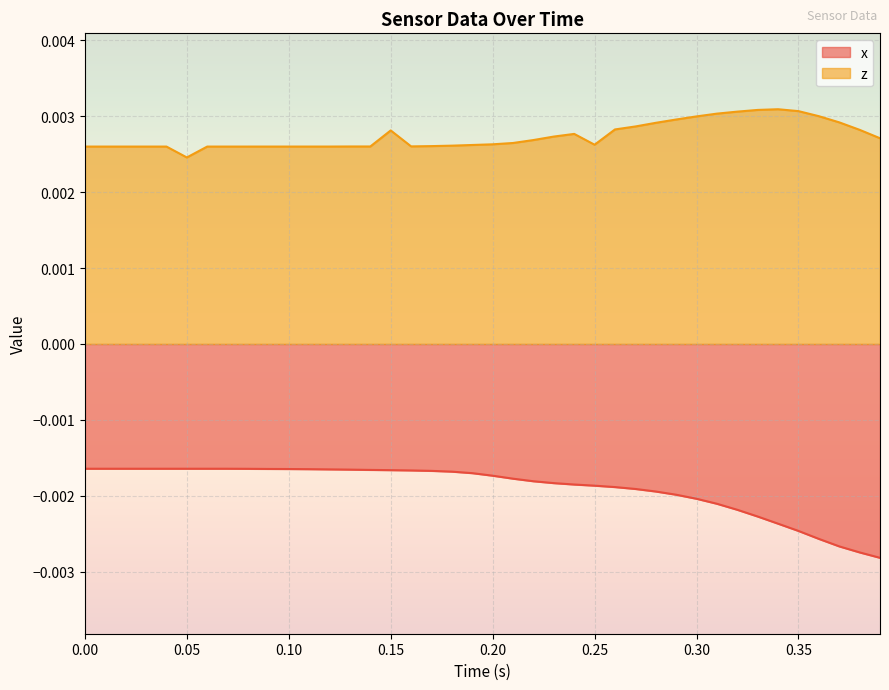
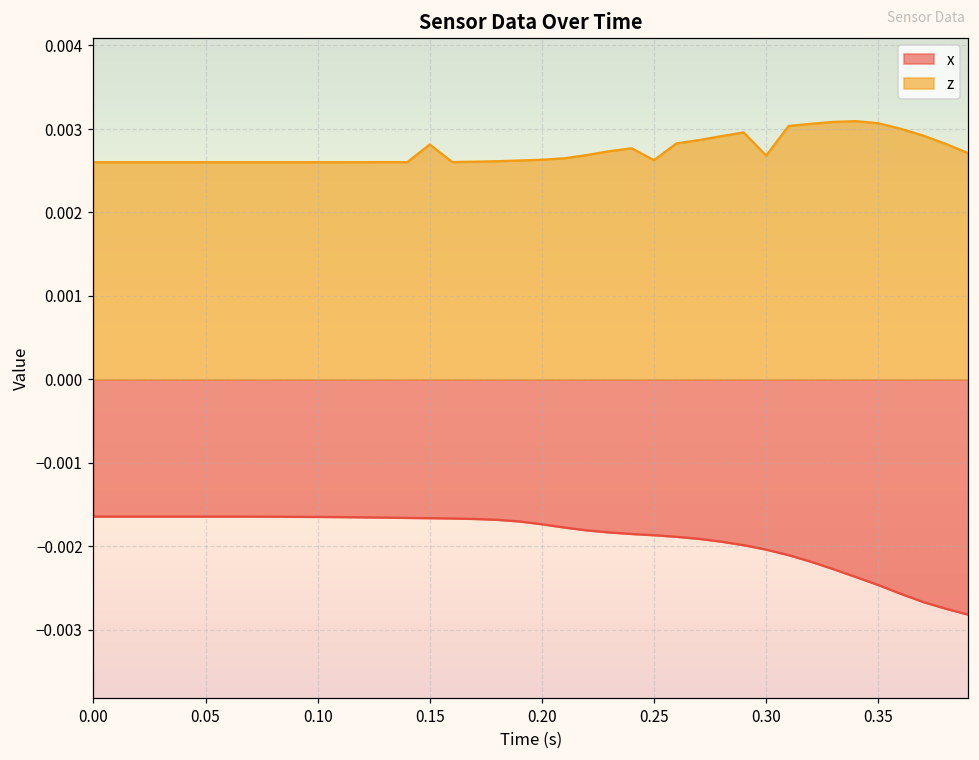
z, 0.05: 0.0025 -> 0.0026
z, 0.30: 0.0030 -> 0.0027
